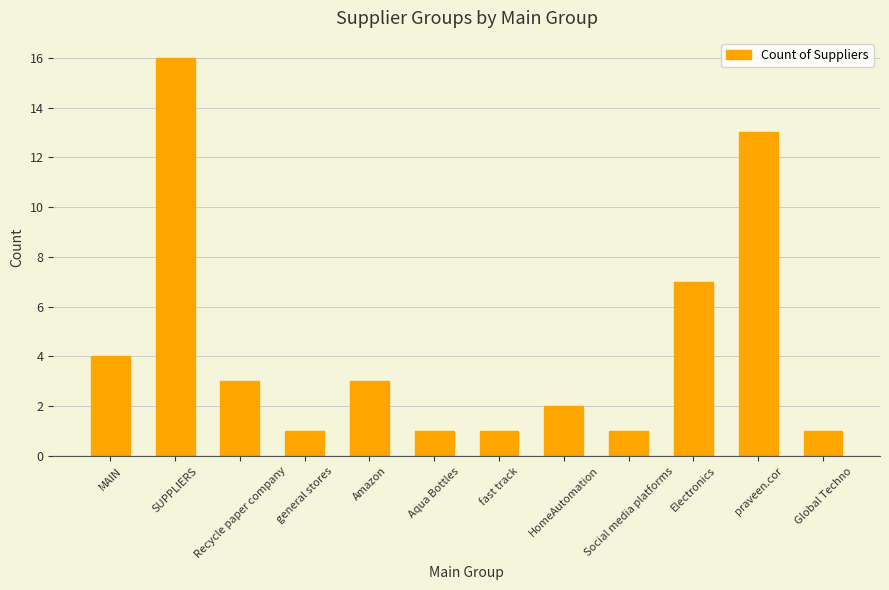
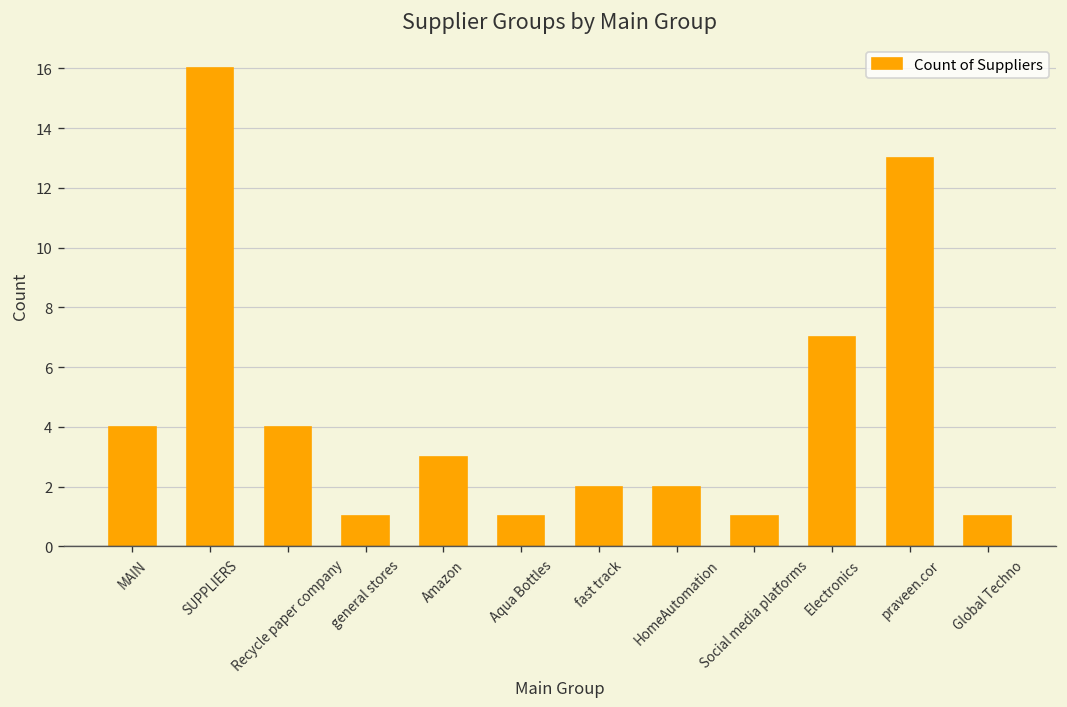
Recycle paper company: 3 -> 4
fast track: 1 -> 2
